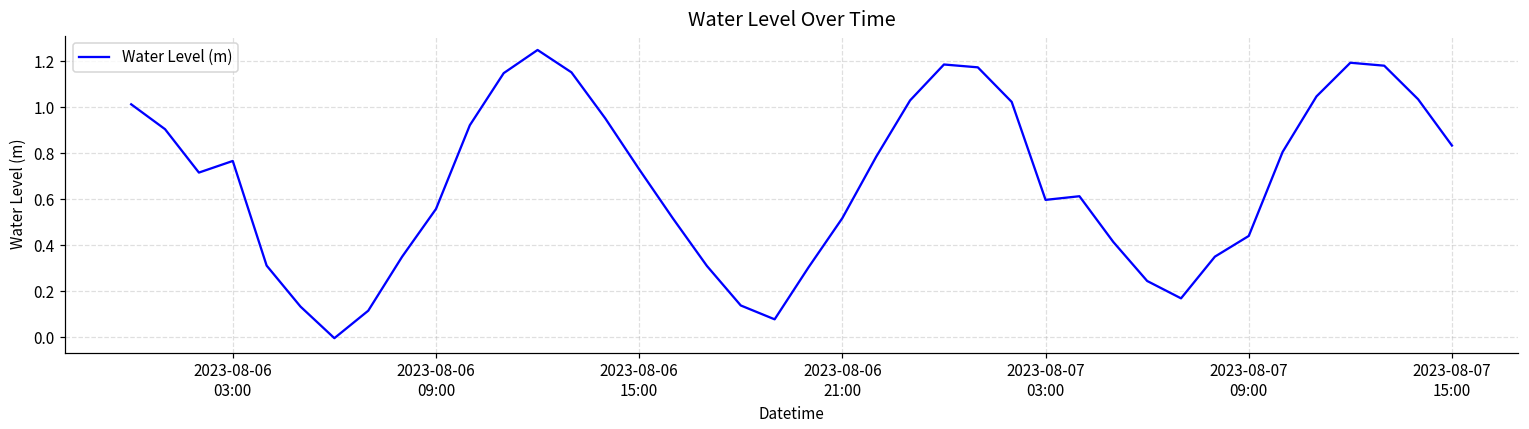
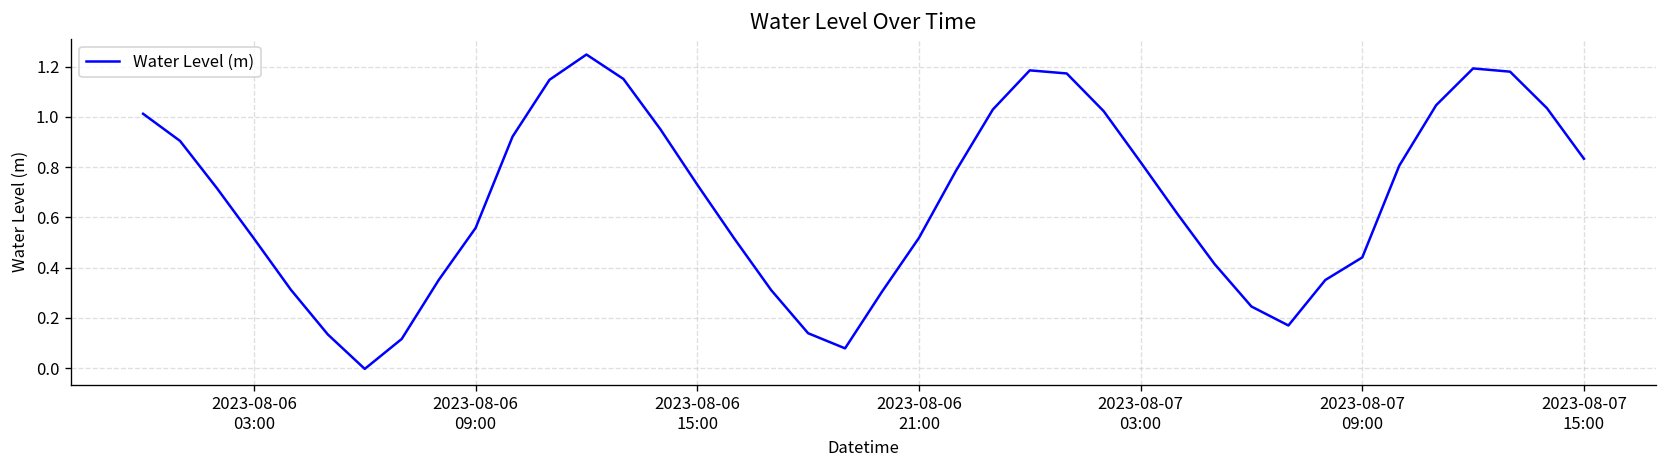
2023-08-06 03:00: 0.77 -> 0.52
2023-08-07 03:00: 0.60 -> 0.82
